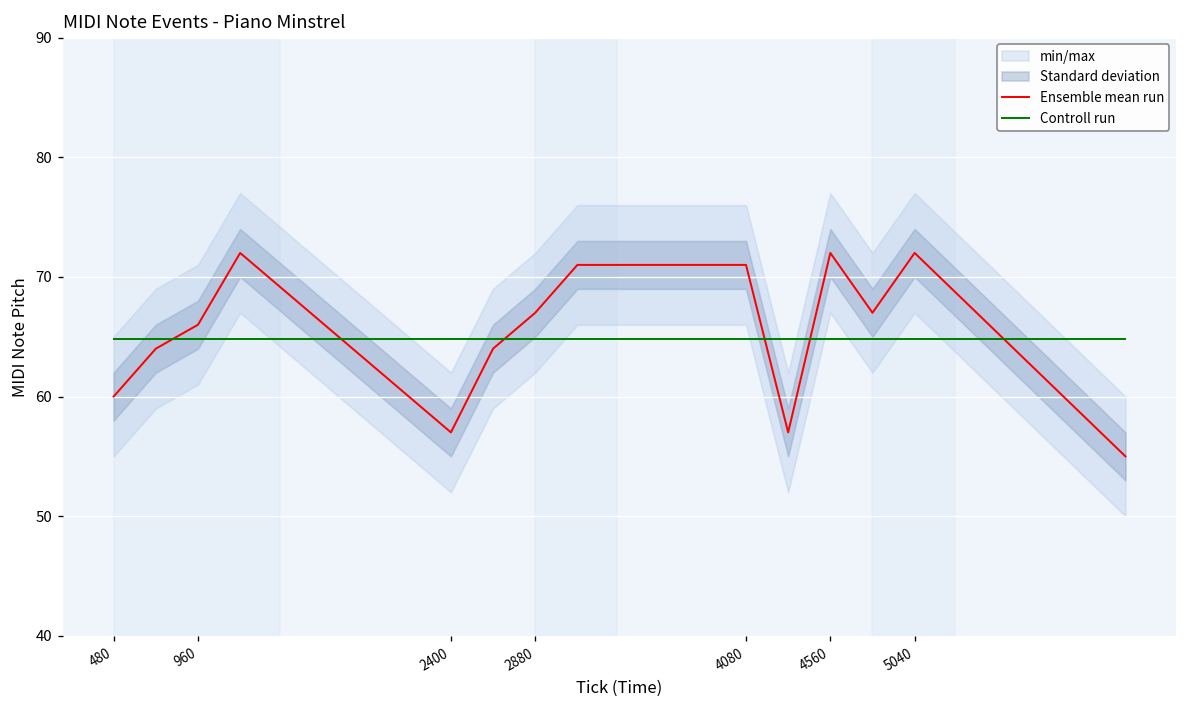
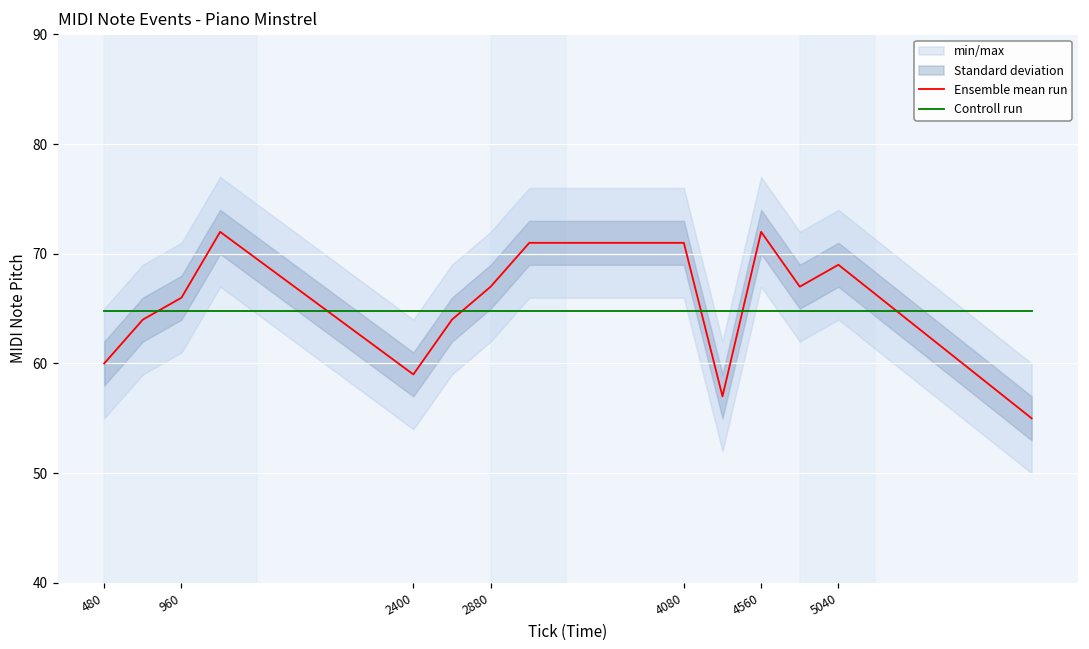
Ensemble mean run, 2400: 57 -> 59
Ensemble mean run, 5040: 72 -> 69
